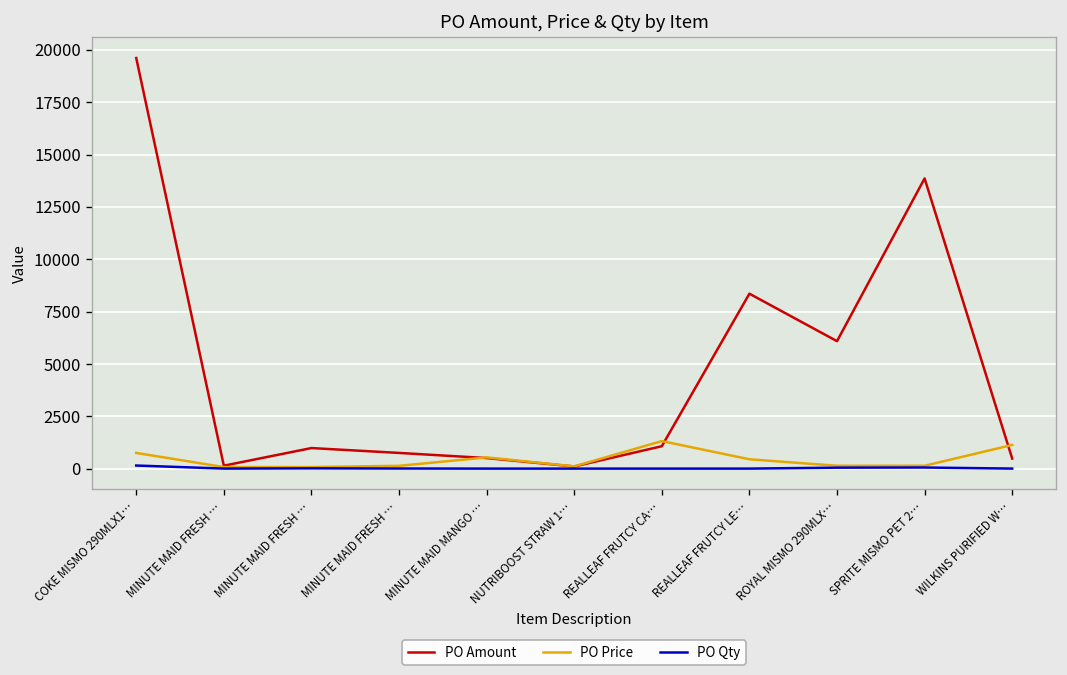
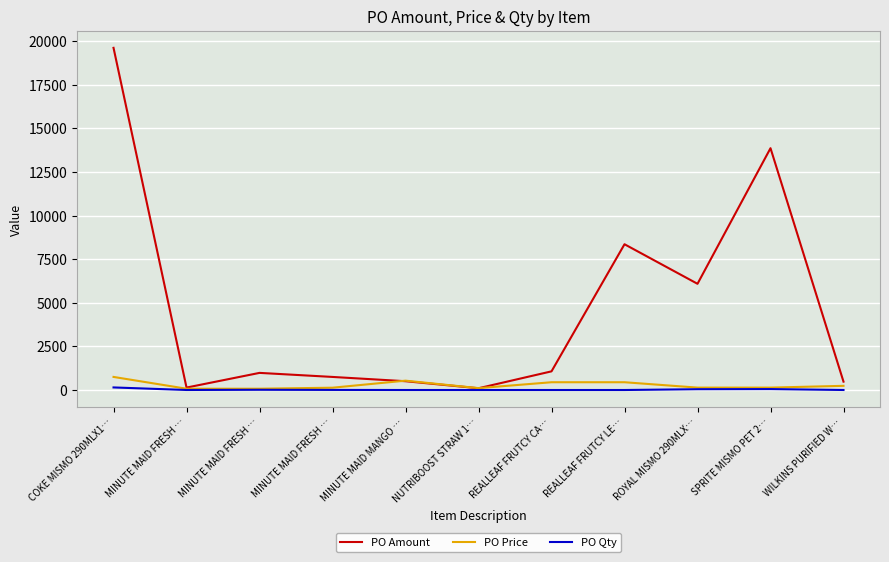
PO Price, REALLEAF FRUTCY CA…: 1300 -> 400
PO Price, WILKINS PURIFIED W…: 1100 -> 200
